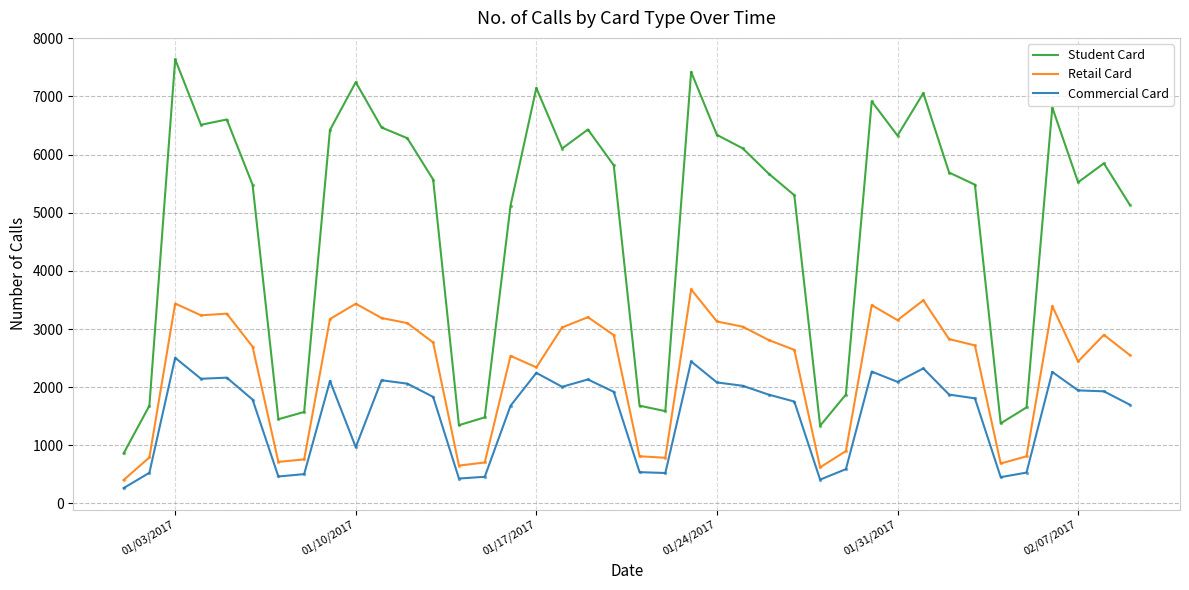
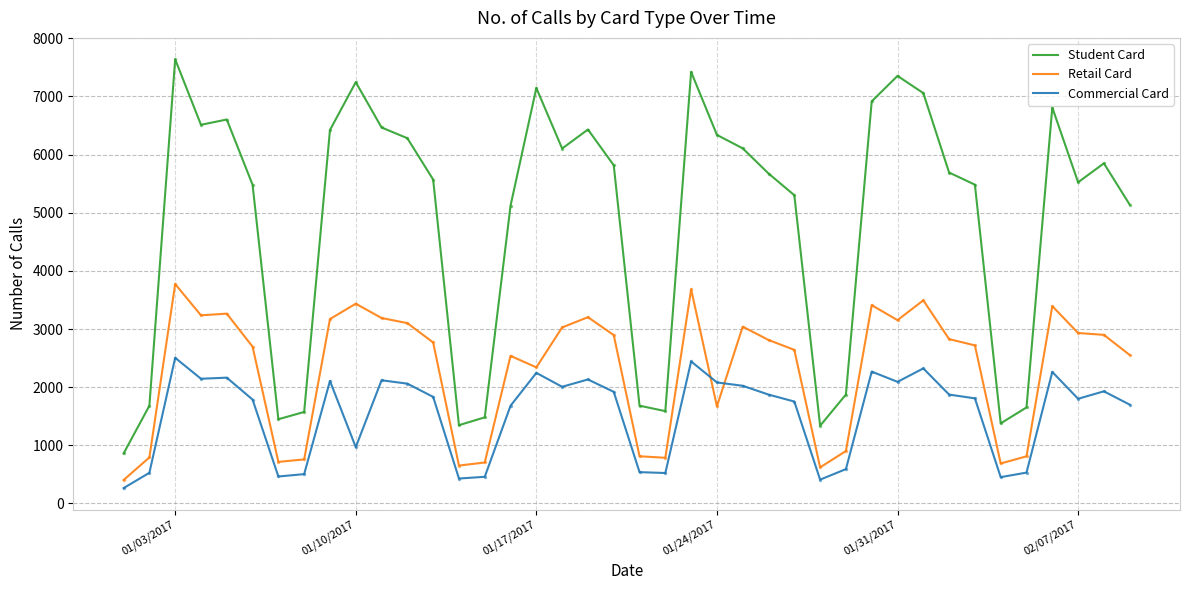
Retail Card, 01/03/2017: 3400 -> 3800
Retail Card, 01/24/2017: 3100 -> 1700
Student Card, 01/31/2017: 6300 -> 7400
Retail Card, 02/07/2017: 2400 -> 2900
Commercial Card, 02/07/2017: 1900 -> 1800
